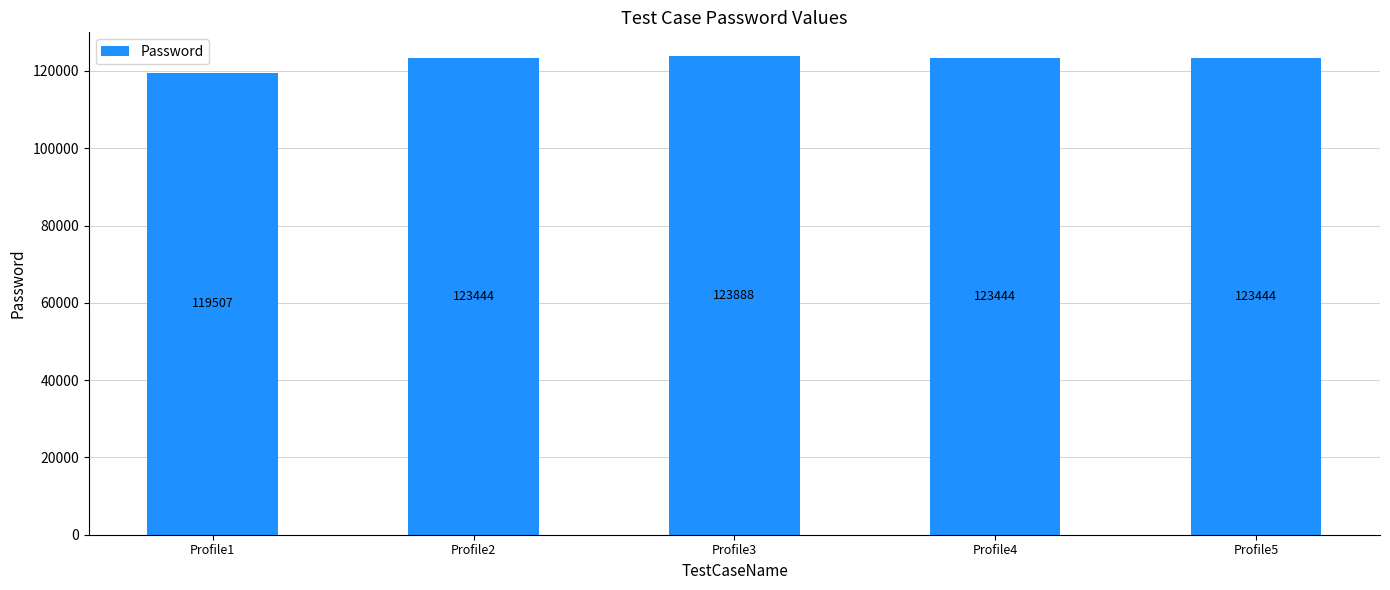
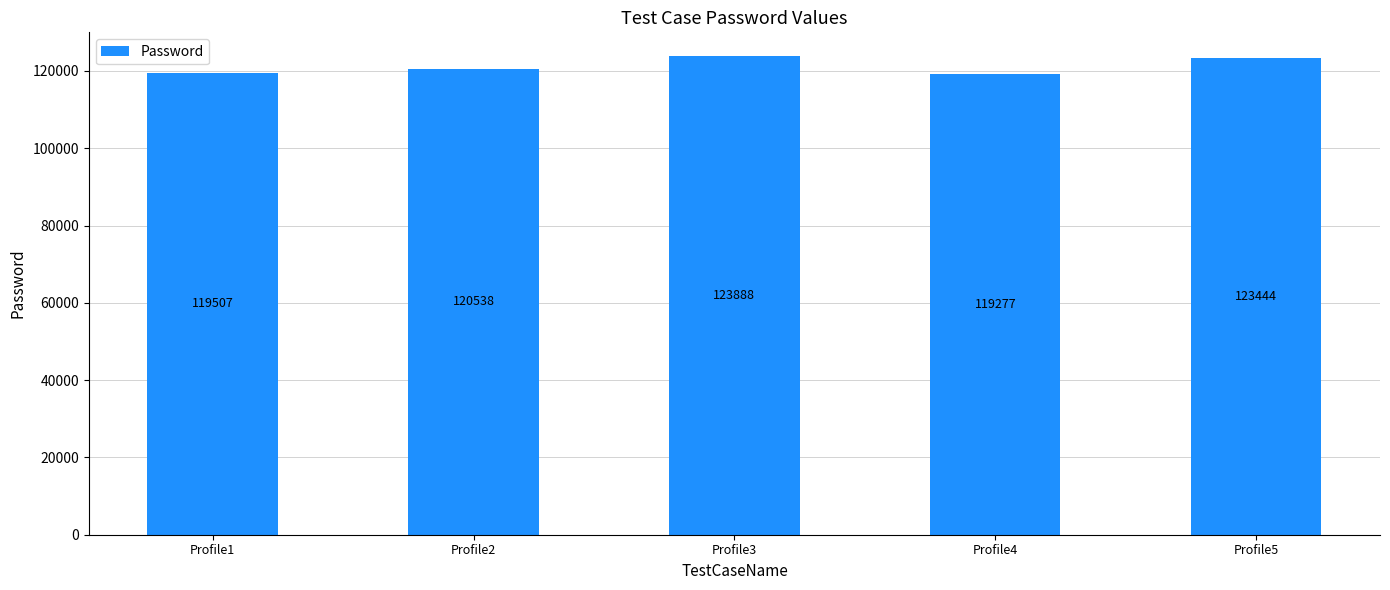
Profile2: 123444 -> 120538
Profile4: 123444 -> 119277
